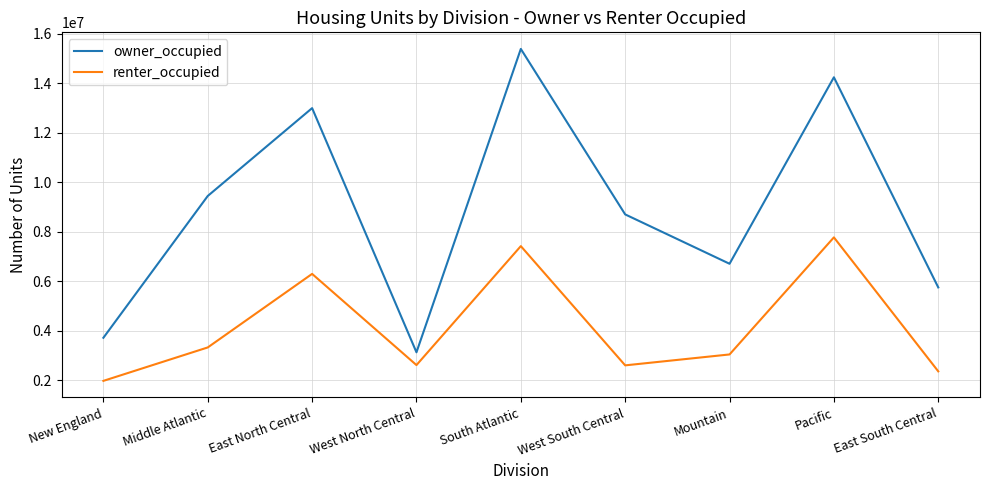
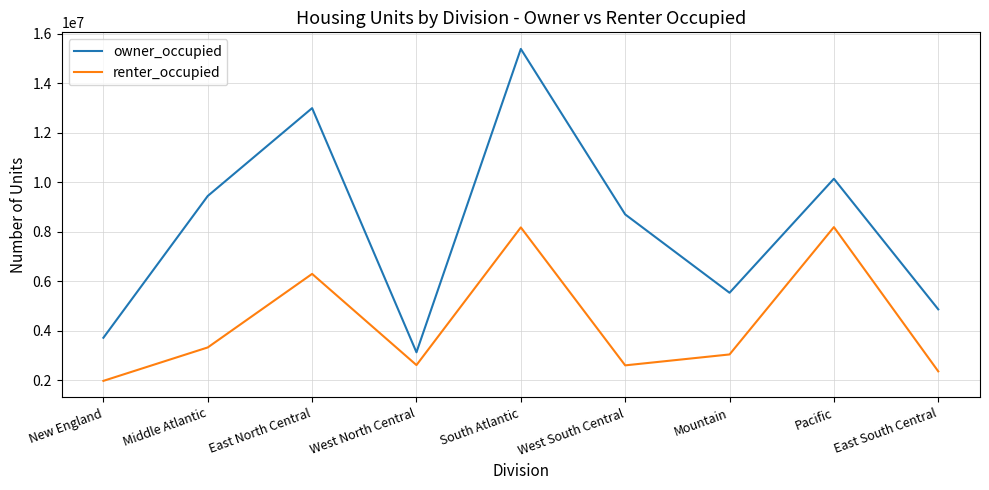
renter_occupied, South Atlantic: 7400000 -> 8200000
owner_occupied, Mountain: 6700000 -> 5500000
owner_occupied, Pacific: 14200000 -> 10100000
renter_occupied, Pacific: 7800000 -> 8200000
owner_occupied, East South Central: 5800000 -> 4900000
